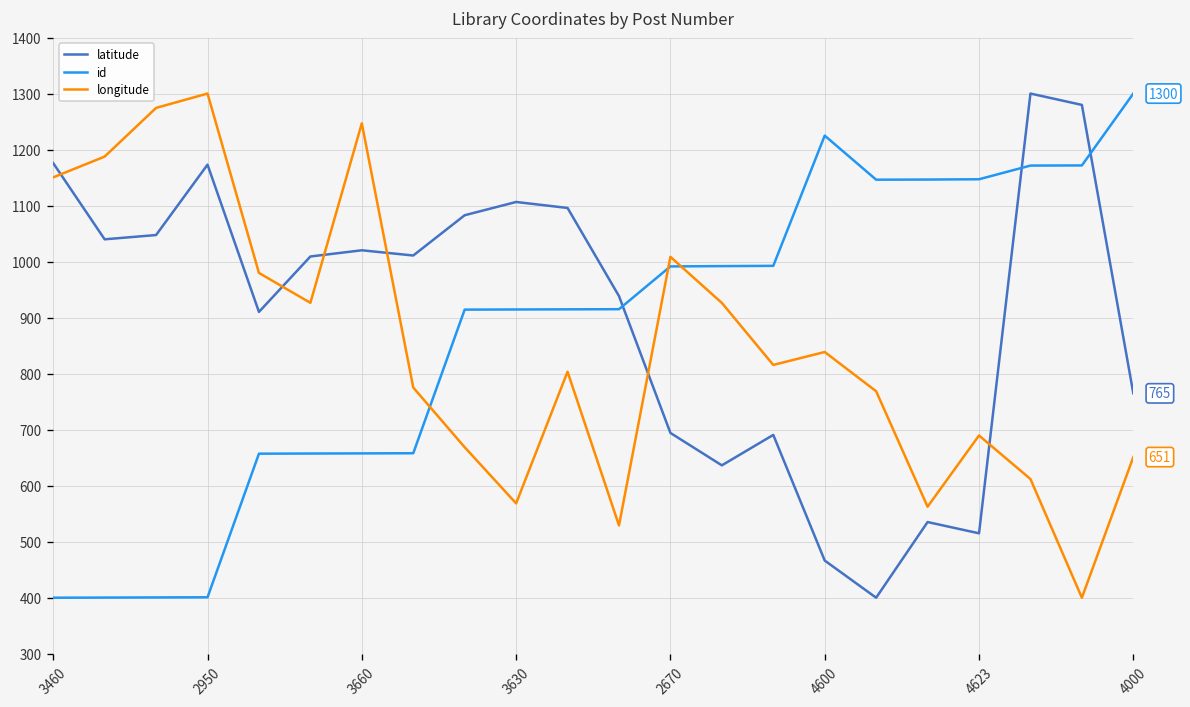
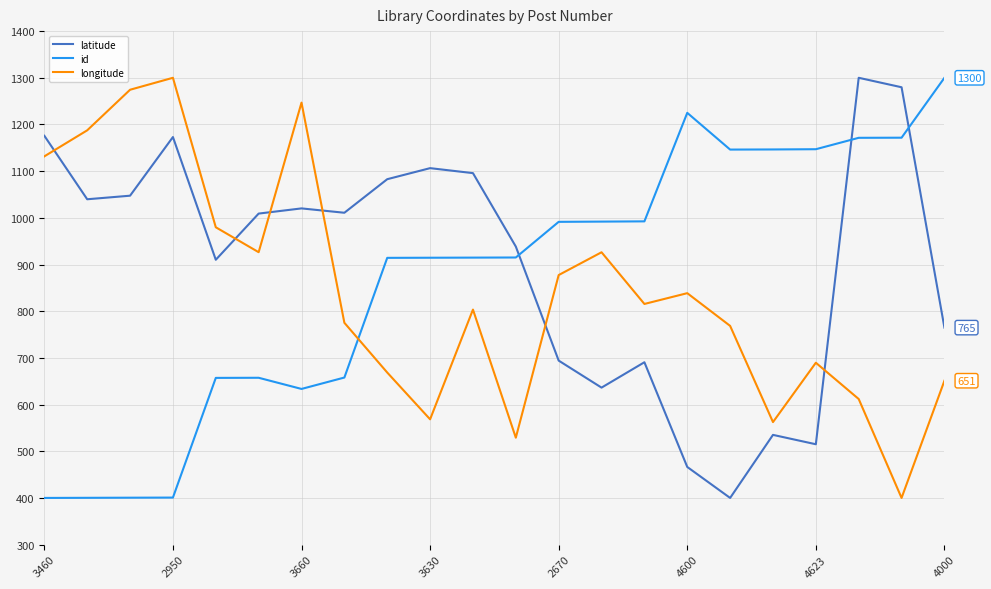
longitude, 3460: 1150 -> 1130
id, 3660: 660 -> 630
longitude, 2670: 1010 -> 880
